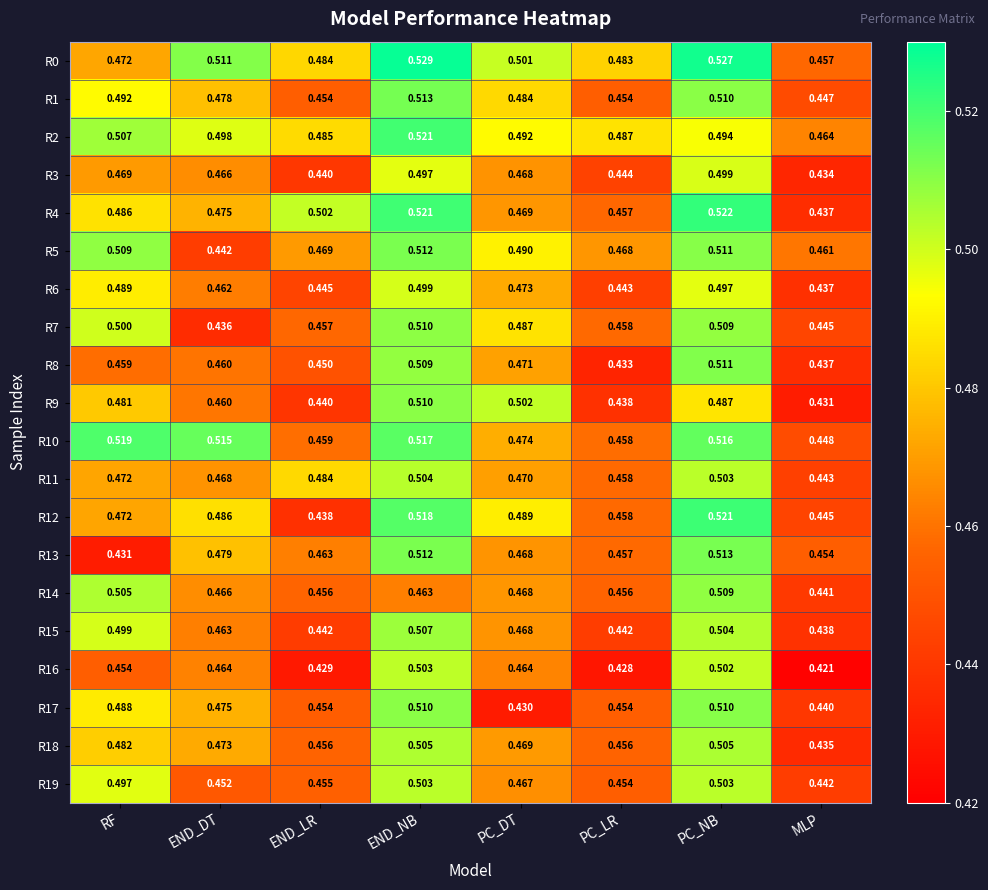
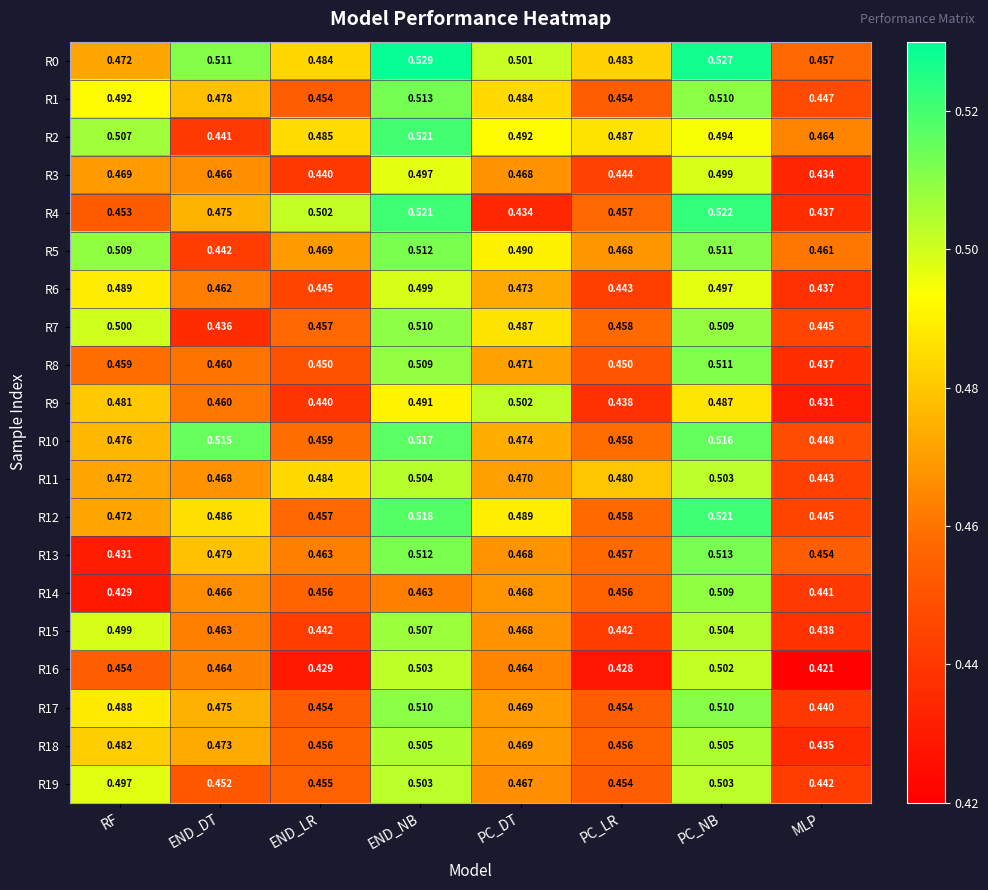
R2, END_DT: 0.498 -> 0.441
R4, RF: 0.486 -> 0.453
R4, PC_DT: 0.469 -> 0.434
R8, PC_LR: 0.433 -> 0.450
R9, END_NB: 0.510 -> 0.491
R10, RF: 0.519 -> 0.476
R11, PC_LR: 0.458 -> 0.480
R12, END_LR: 0.438 -> 0.457
R14, RF: 0.505 -> 0.429
R17, PC_DT: 0.430 -> 0.469
